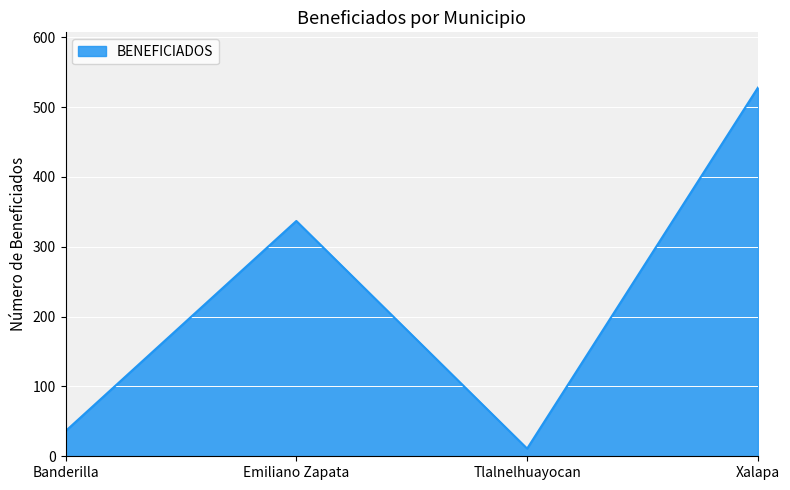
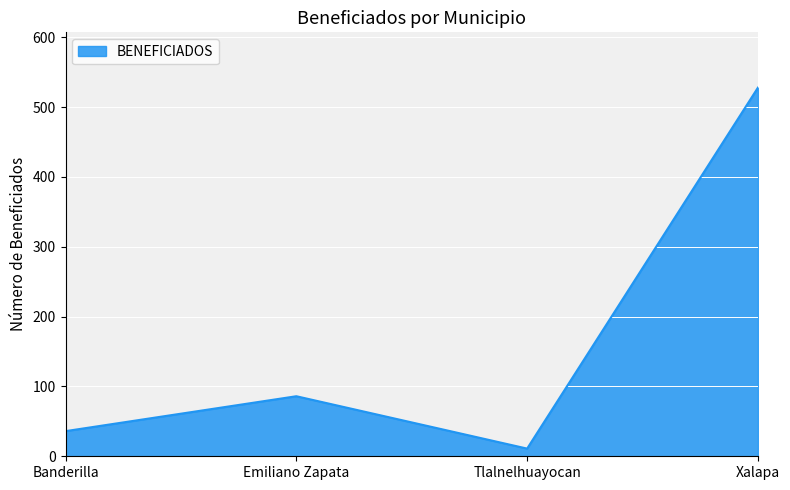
Emiliano Zapata: 340 -> 90
